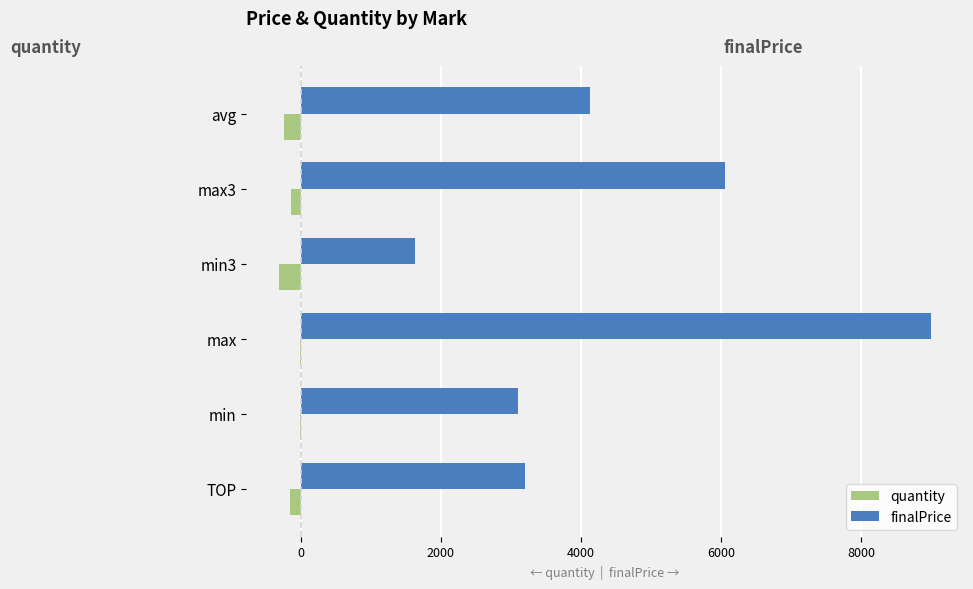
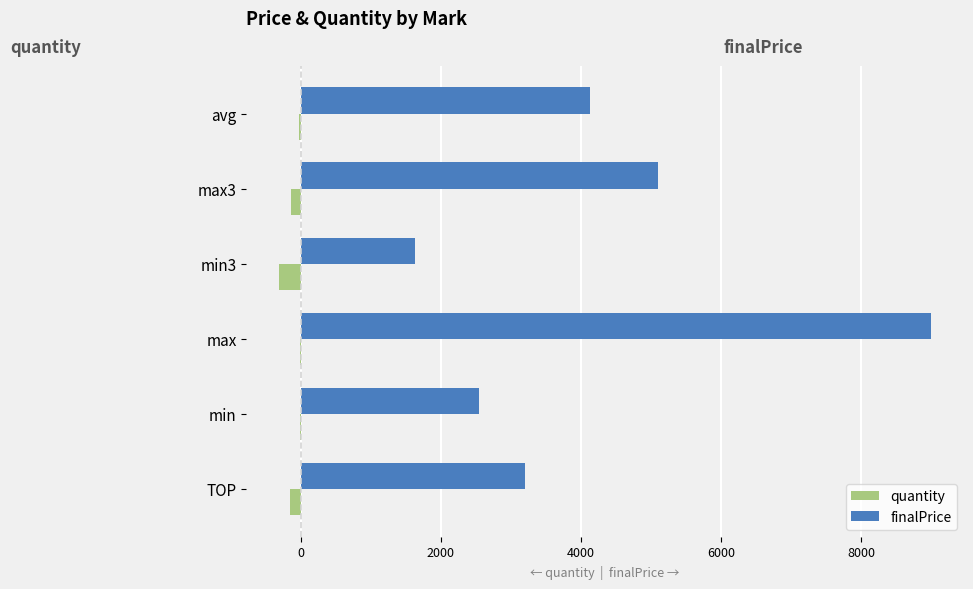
quantity, avg: -200 -> 0
finalPrice, max3: 6000 -> 5100
finalPrice, min: 3100 -> 2600
